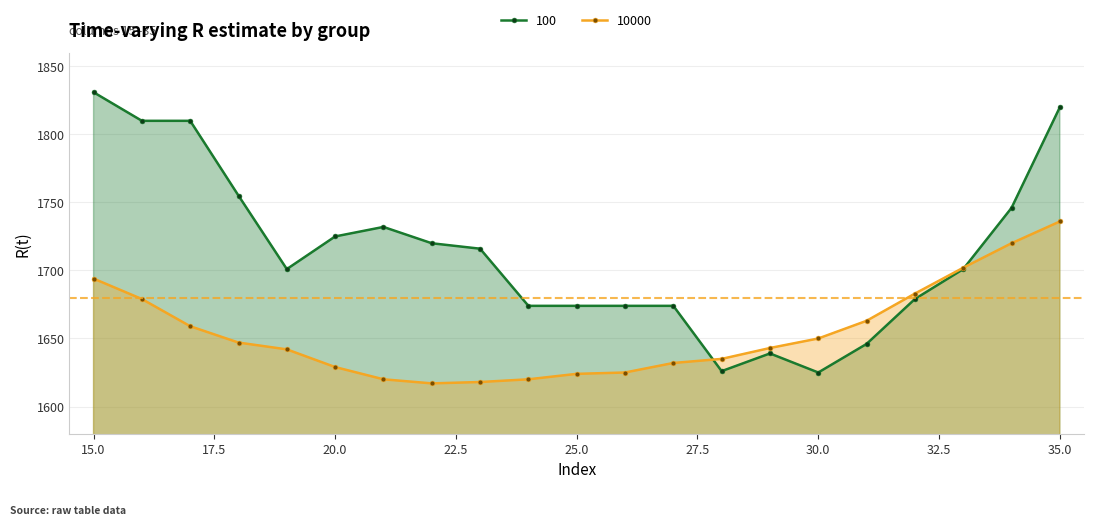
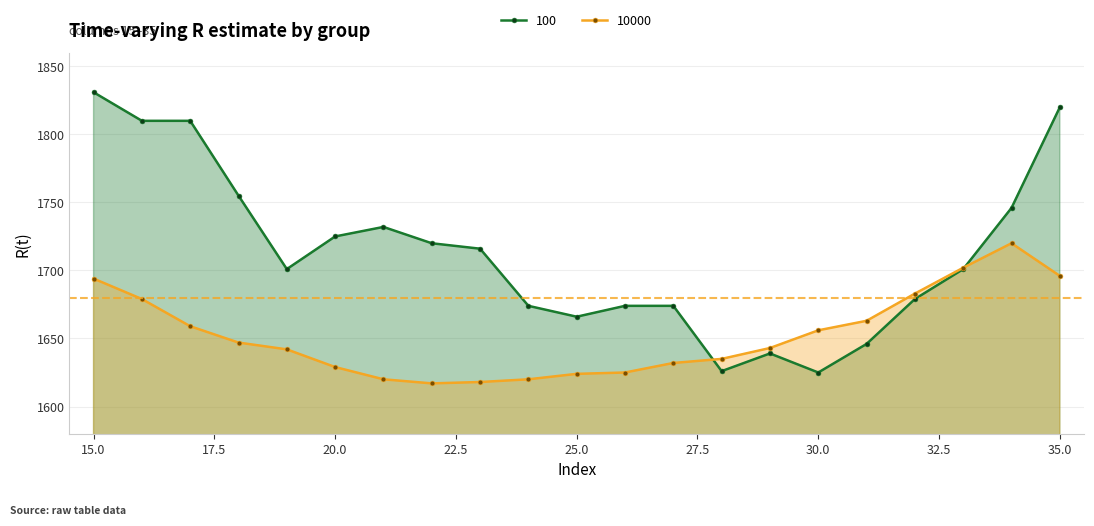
100, 25.0: 1674 -> 1666
10000, 30.0: 1650 -> 1656
10000, 35.0: 1736 -> 1696
